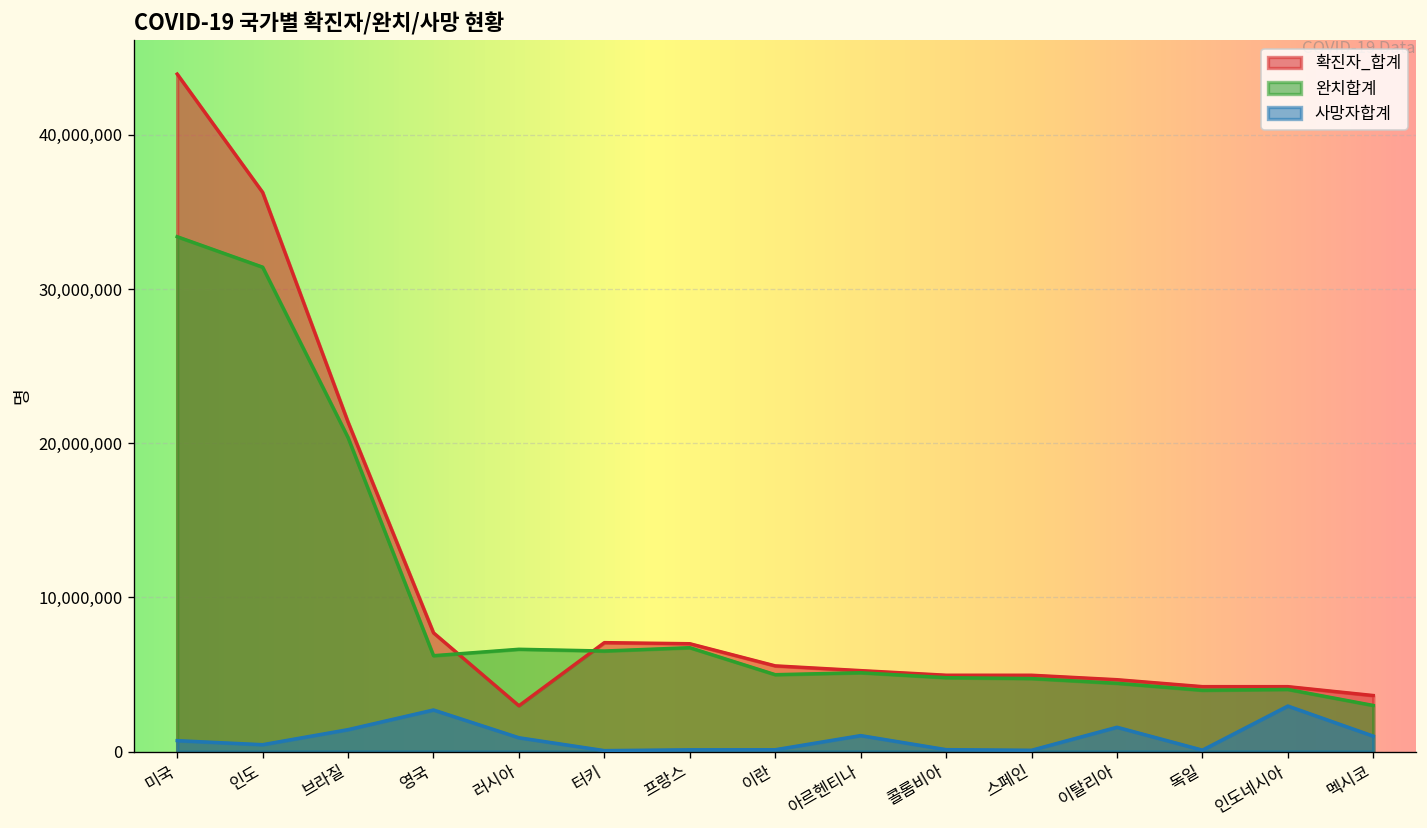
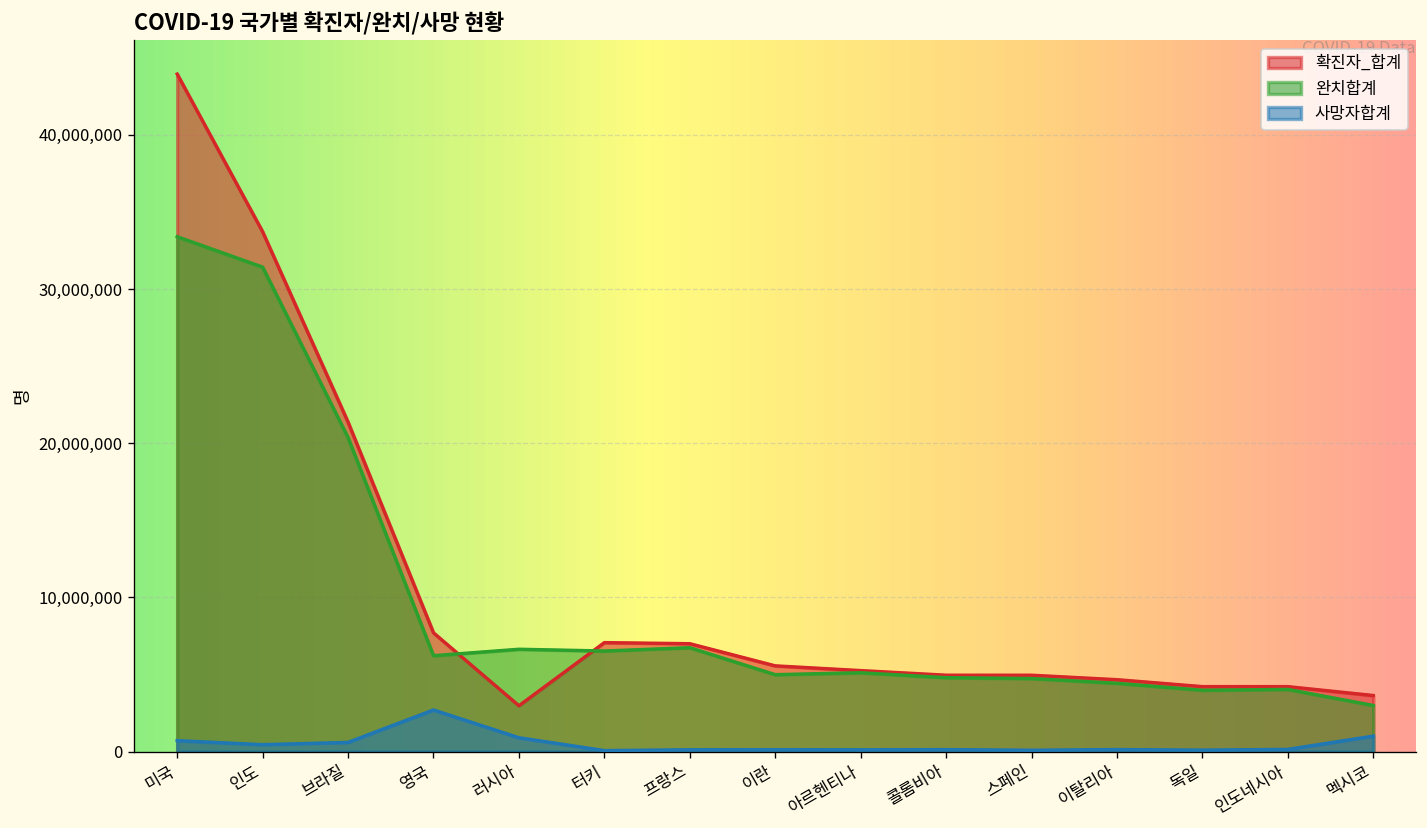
확진자_합계, 인도: 36,300,000 -> 33,700,000
사망자합계, 브라질: 1,400,000 -> 600,000
사망자합계, 아르헨티나: 1,000,000 -> 100,000
사망자합계, 이탈리아: 1,600,000 -> 100,000
사망자합계, 인도네시아: 3,000,000 -> 100,000
